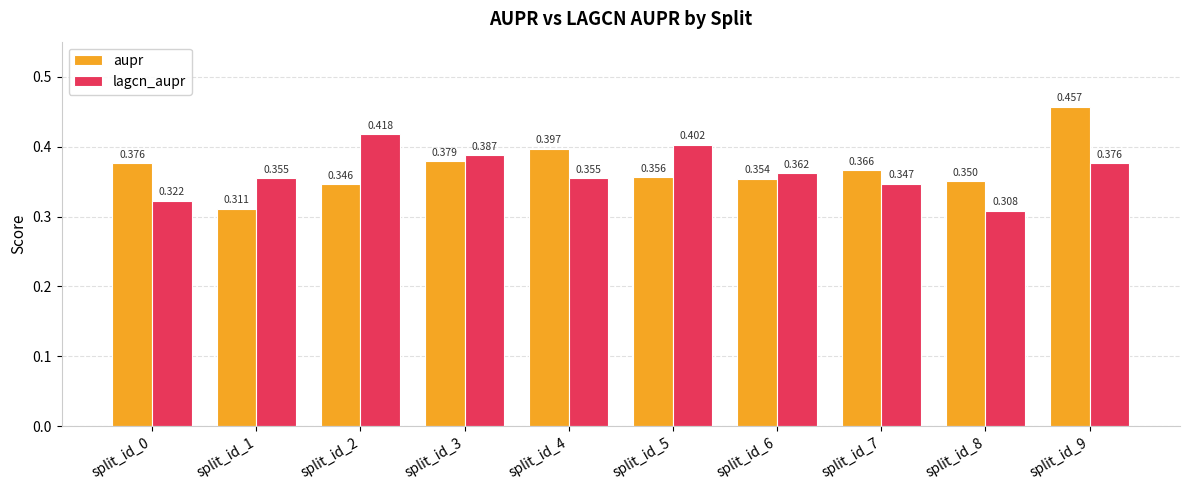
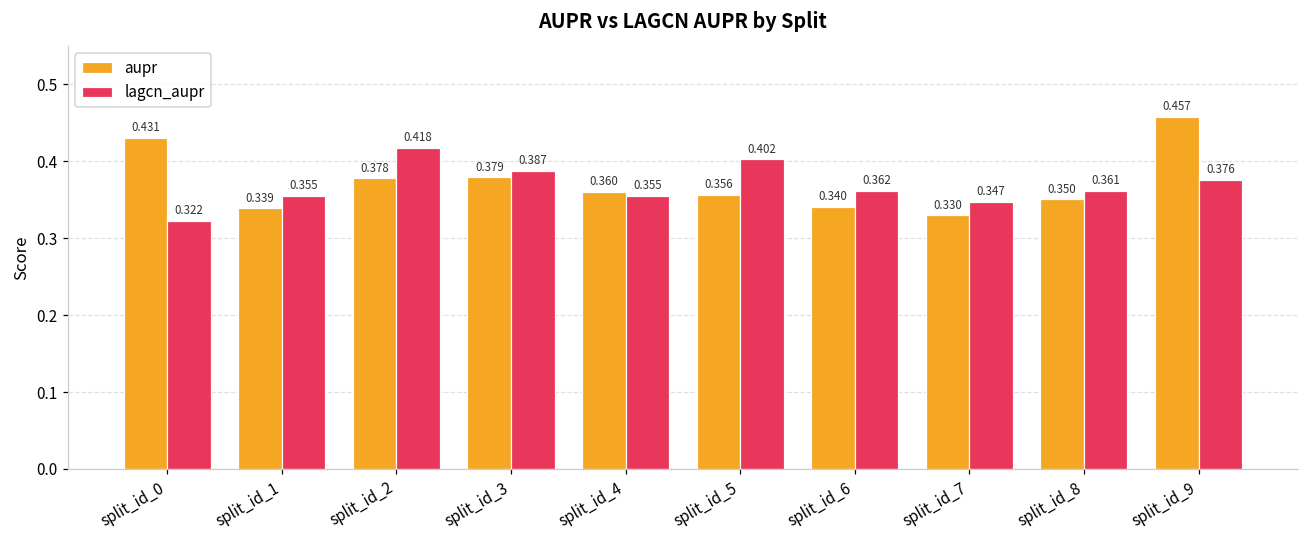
aupr, split_id_0: 0.376 -> 0.431
aupr, split_id_1: 0.311 -> 0.339
aupr, split_id_2: 0.346 -> 0.378
aupr, split_id_4: 0.397 -> 0.360
aupr, split_id_6: 0.354 -> 0.340
aupr, split_id_7: 0.366 -> 0.330
lagcn_aupr, split_id_8: 0.308 -> 0.361
